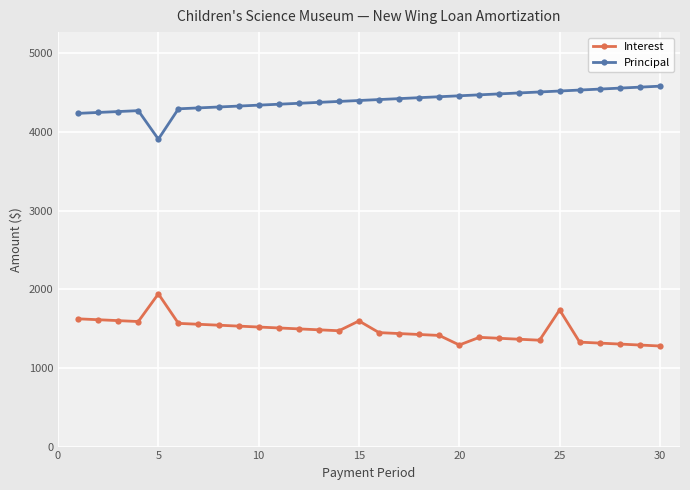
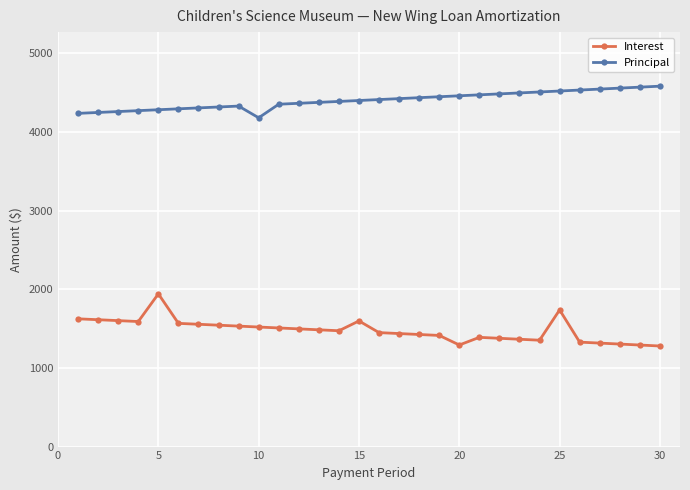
Principal, 5: 3900 -> 4300
Principal, 10: 4300 -> 4200
